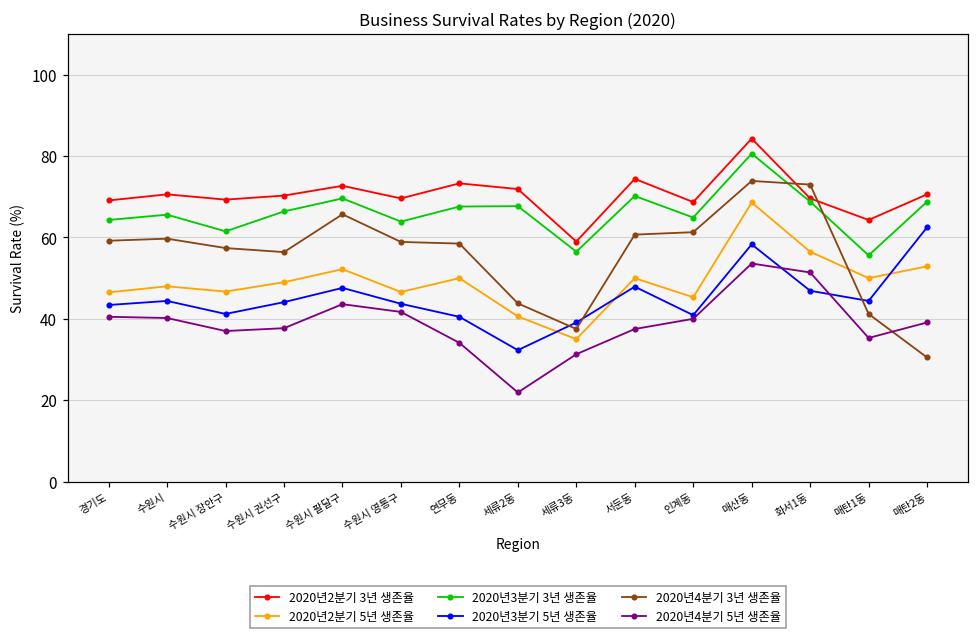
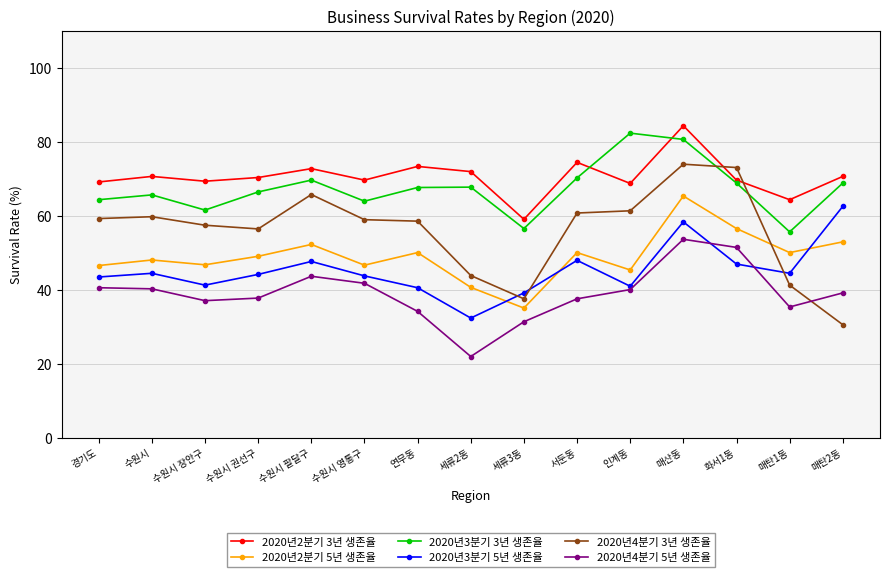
2020년3분기 3년 생존율, 인계동: 65 -> 82
2020년2분기 5년 생존율, 매산동: 69 -> 65
